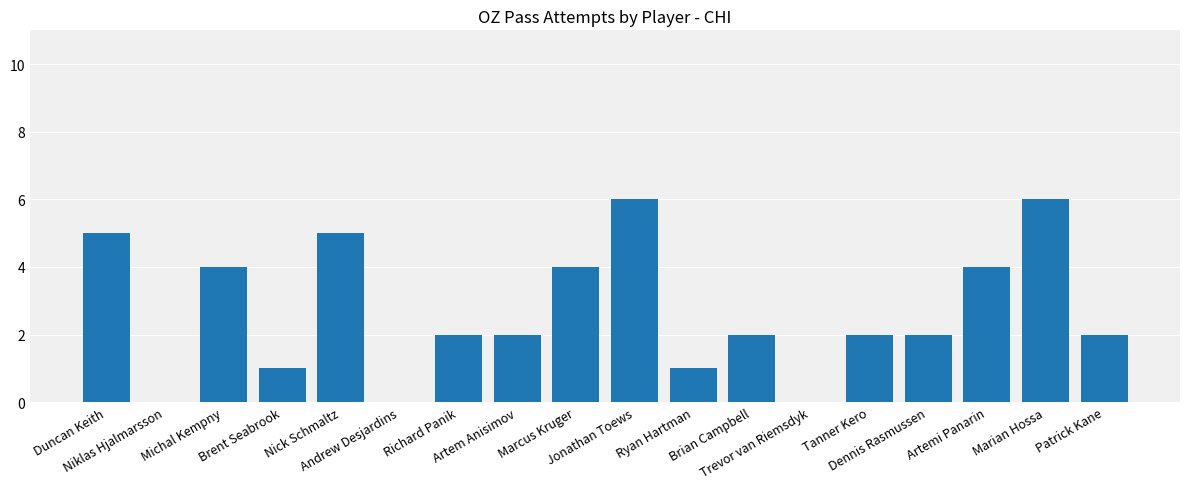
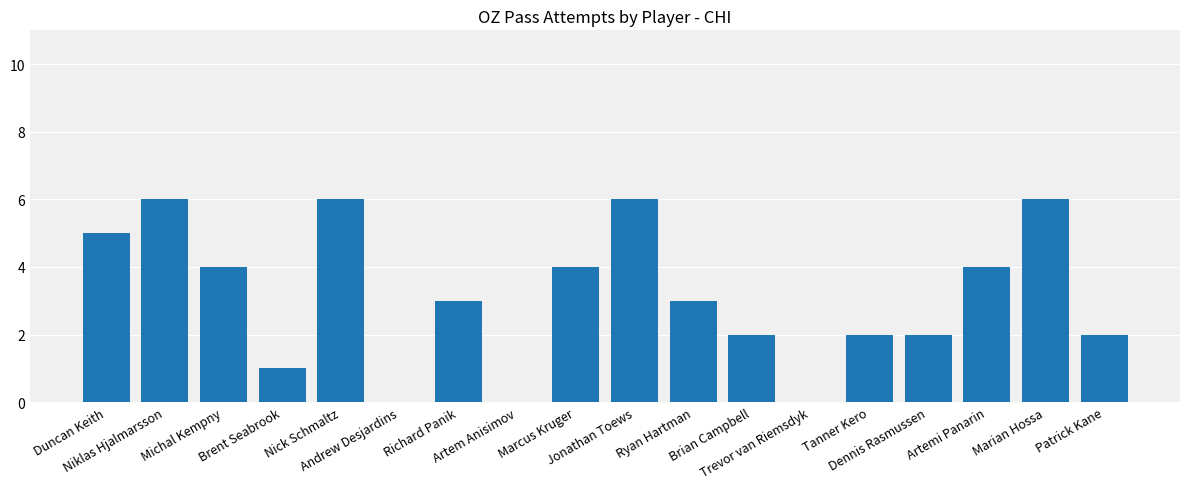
Niklas Hjalmarsson: 0 -> 6
Nick Schmaltz: 5 -> 6
Richard Panik: 2 -> 3
Artem Anisimov: 2 -> 0
Ryan Hartman: 1 -> 3
